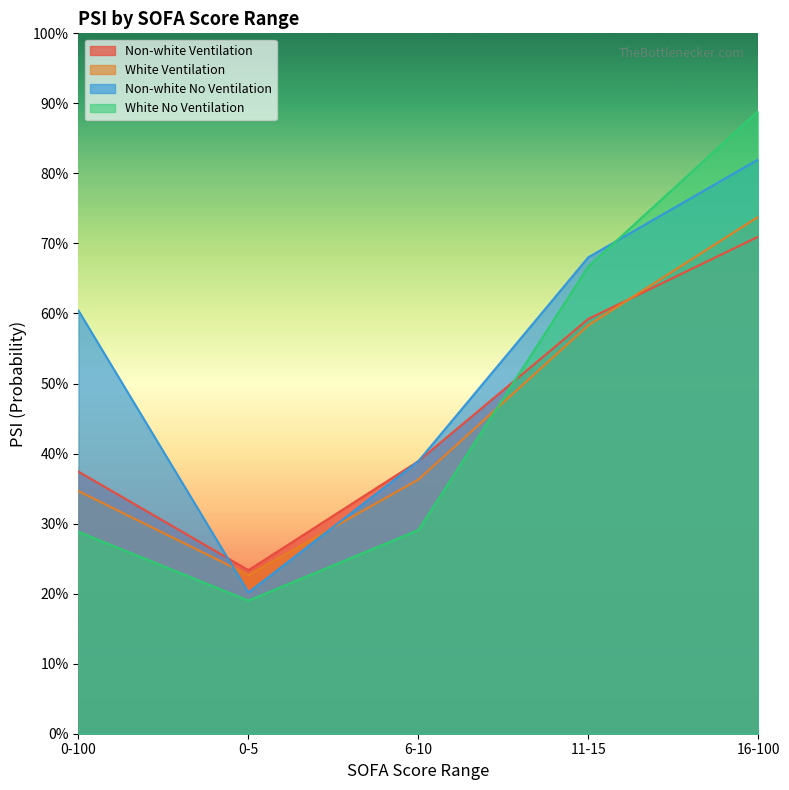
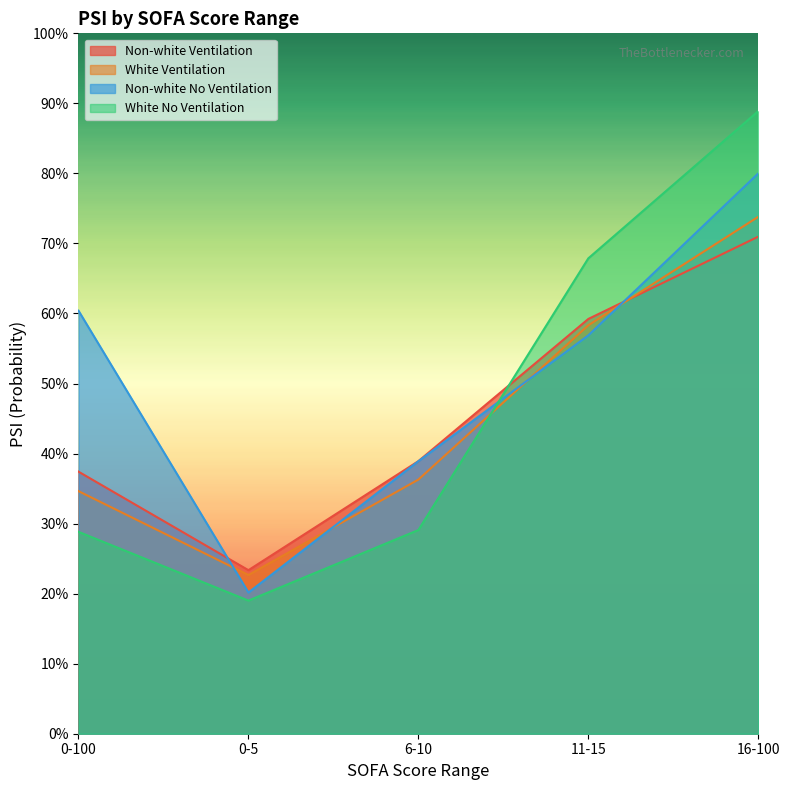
Non-white No Ventilation, 11-15: 68% -> 57%
White No Ventilation, 11-15: 67% -> 68%
Non-white No Ventilation, 16-100: 82% -> 80%
